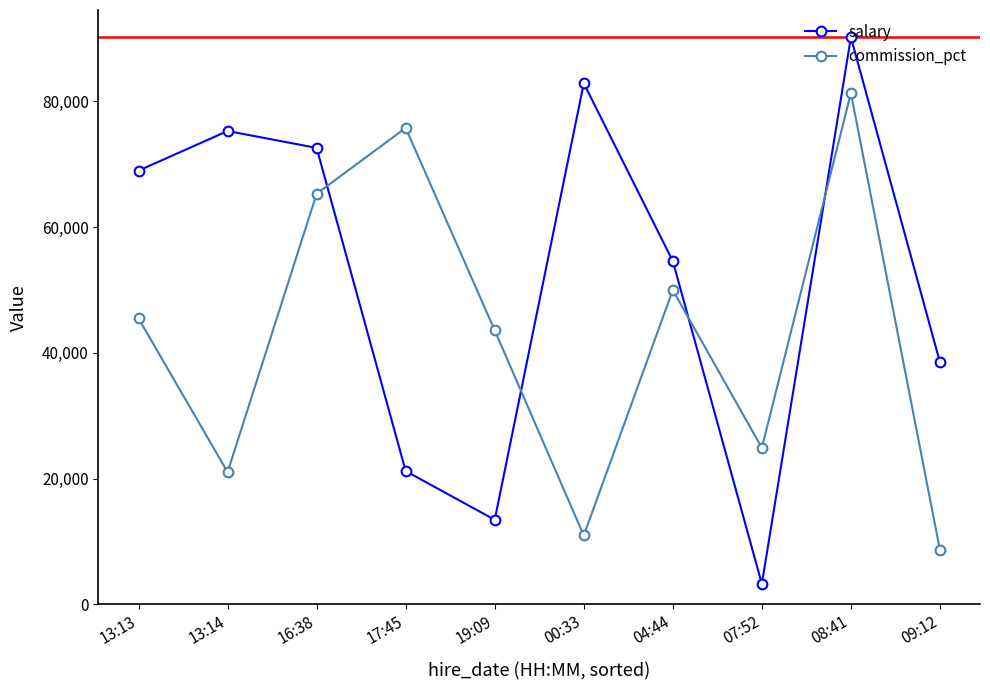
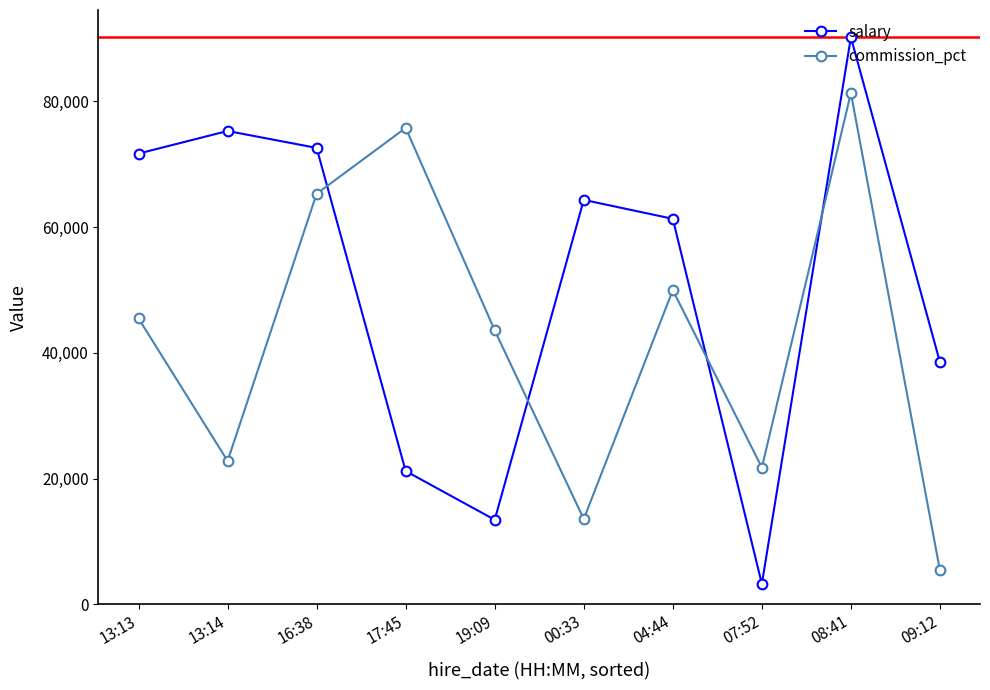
salary, 13:13: 69,000 -> 72,000
commission_pct, 13:14: 21,000 -> 23,000
salary, 00:33: 83,000 -> 64,000
commission_pct, 00:33: 11,000 -> 14,000
salary, 04:44: 55,000 -> 61,000
commission_pct, 07:52: 25,000 -> 22,000
commission_pct, 09:12: 9,000 -> 5,000
